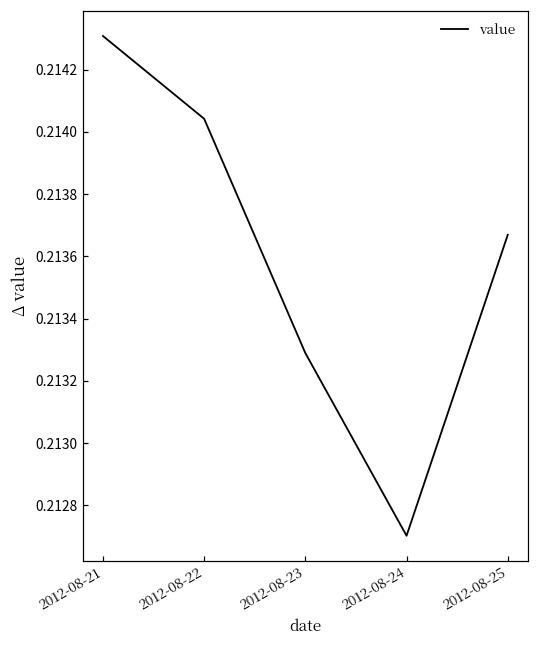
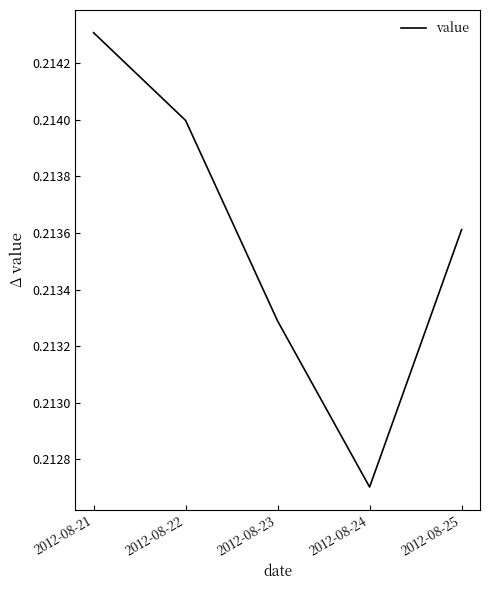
2012-08-22: 0.21404 -> 0.21400
2012-08-25: 0.21367 -> 0.21361
